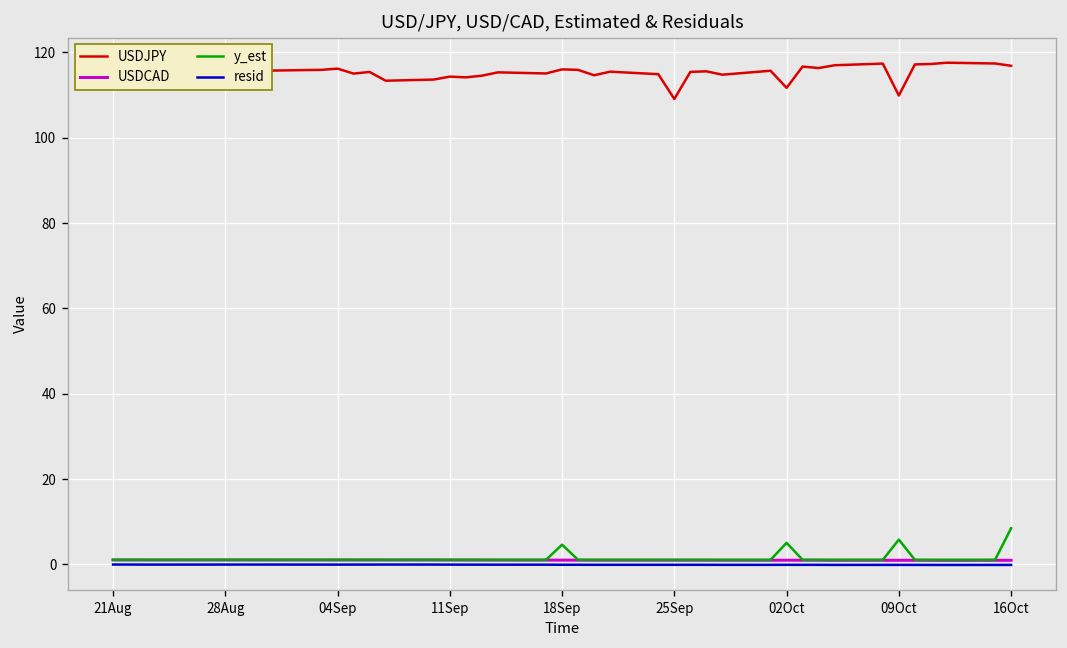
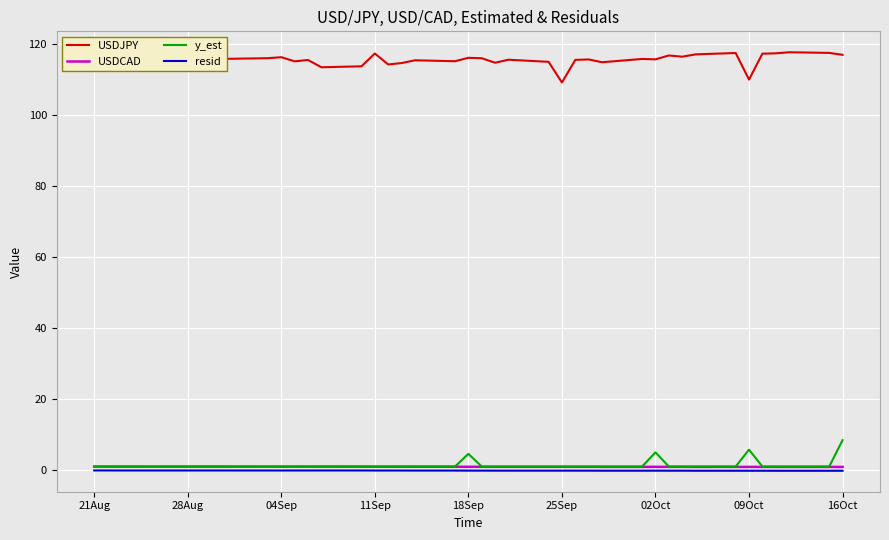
USDJPY, 11Sep: 114 -> 117
USDJPY, 02Oct: 112 -> 116
